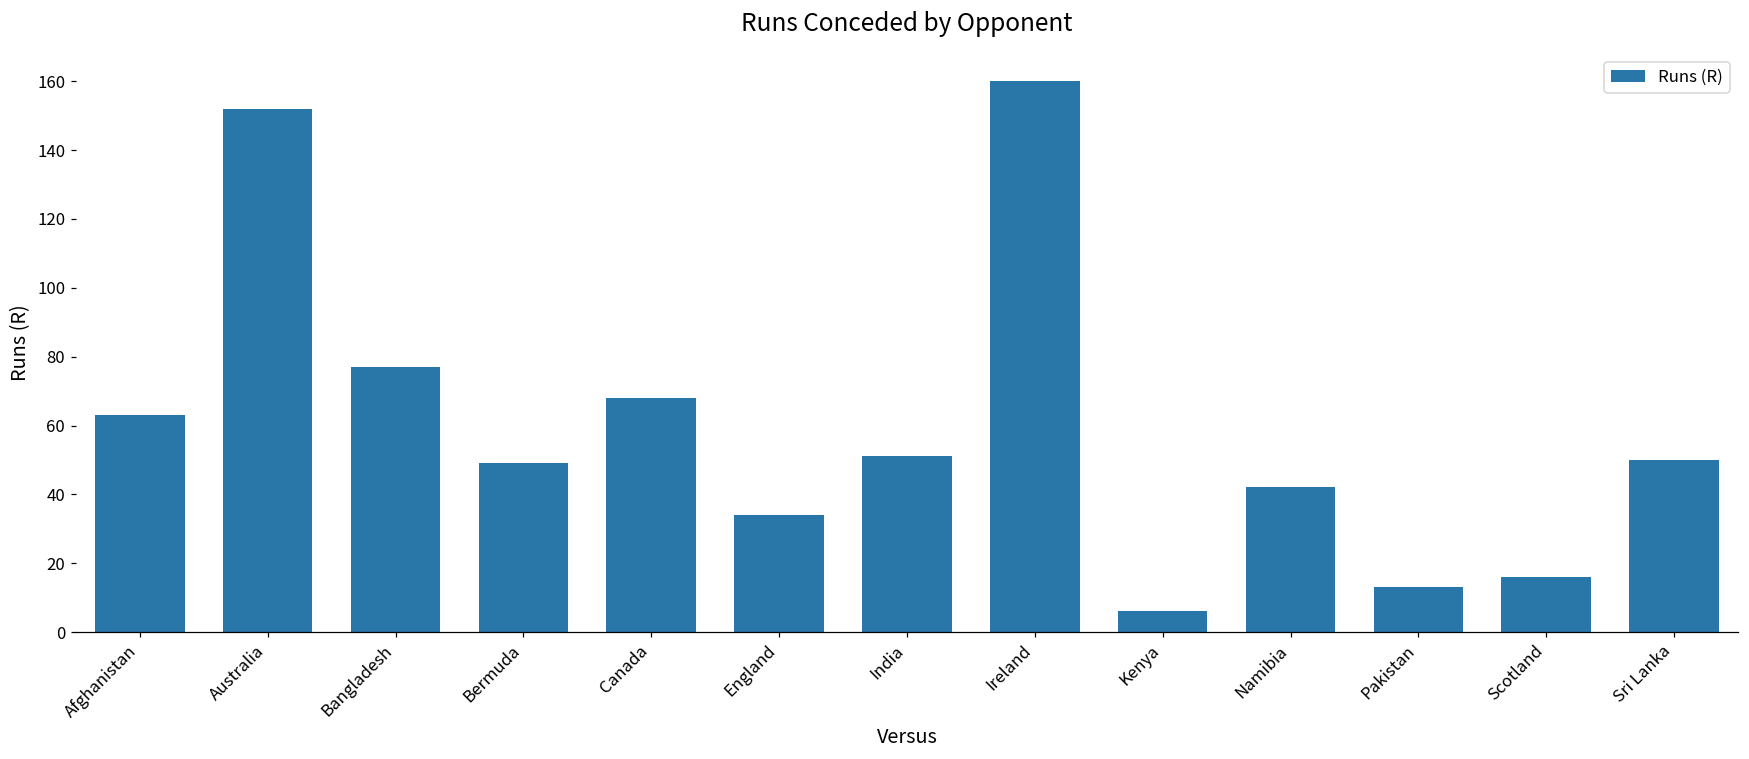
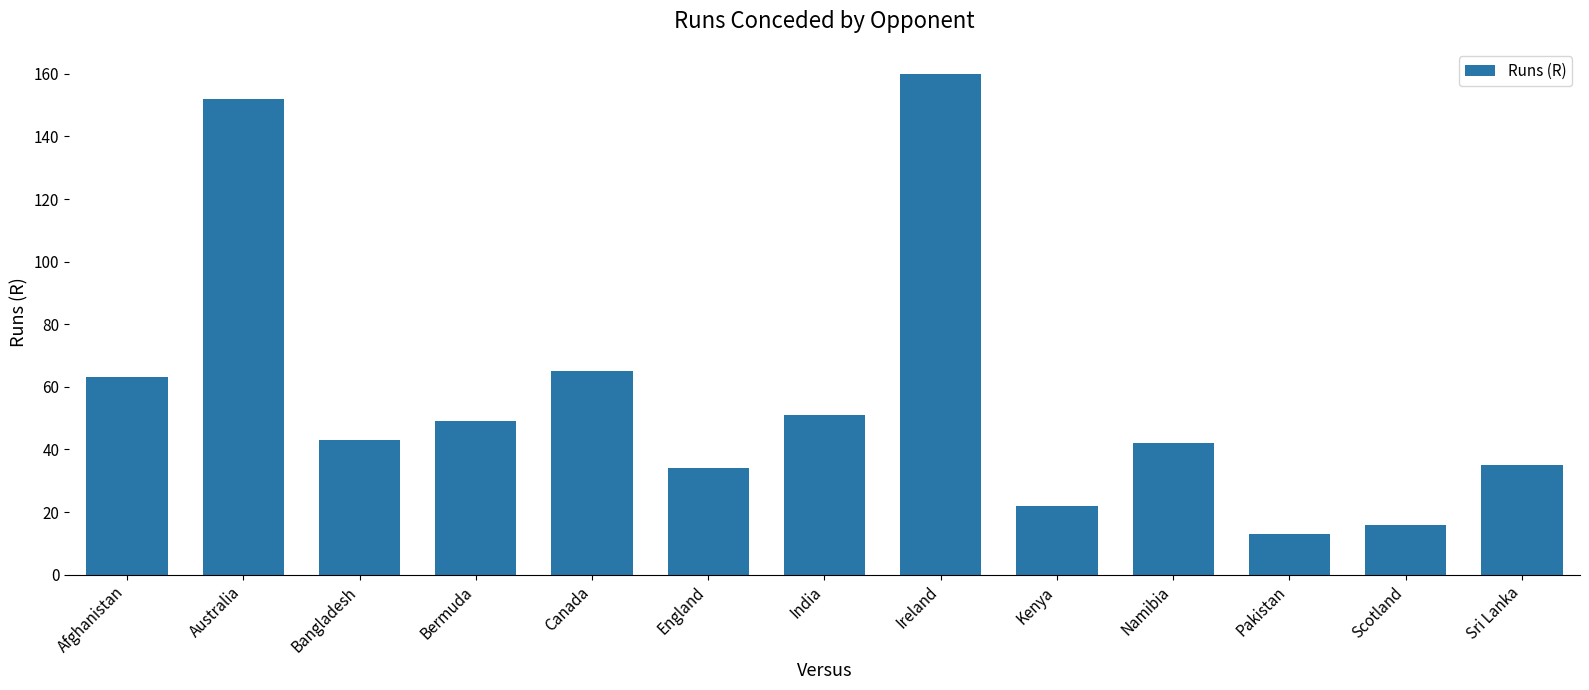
Bangladesh: 77 -> 43
Canada: 68 -> 65
Kenya: 6 -> 22
Sri Lanka: 50 -> 35
